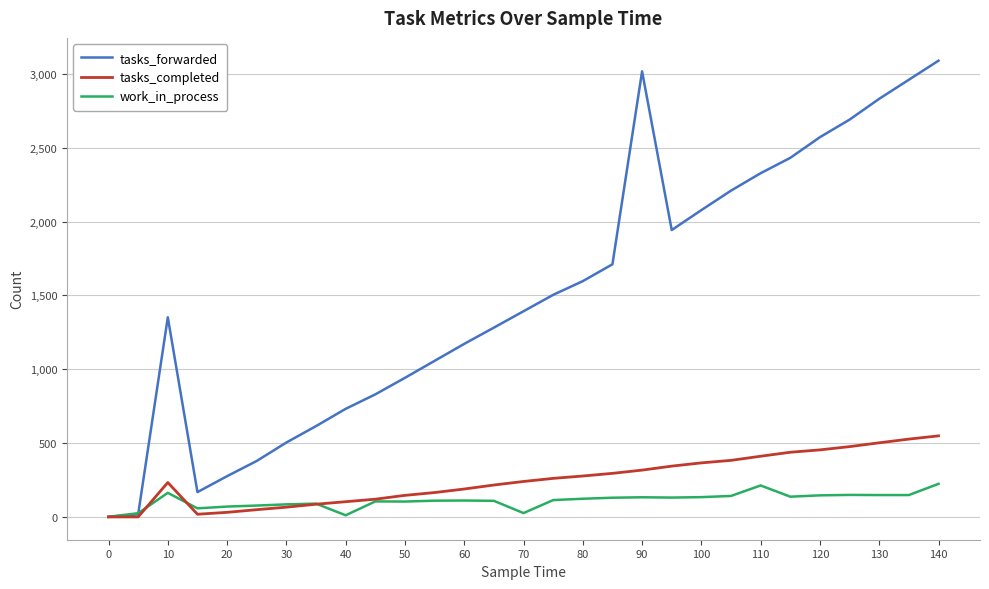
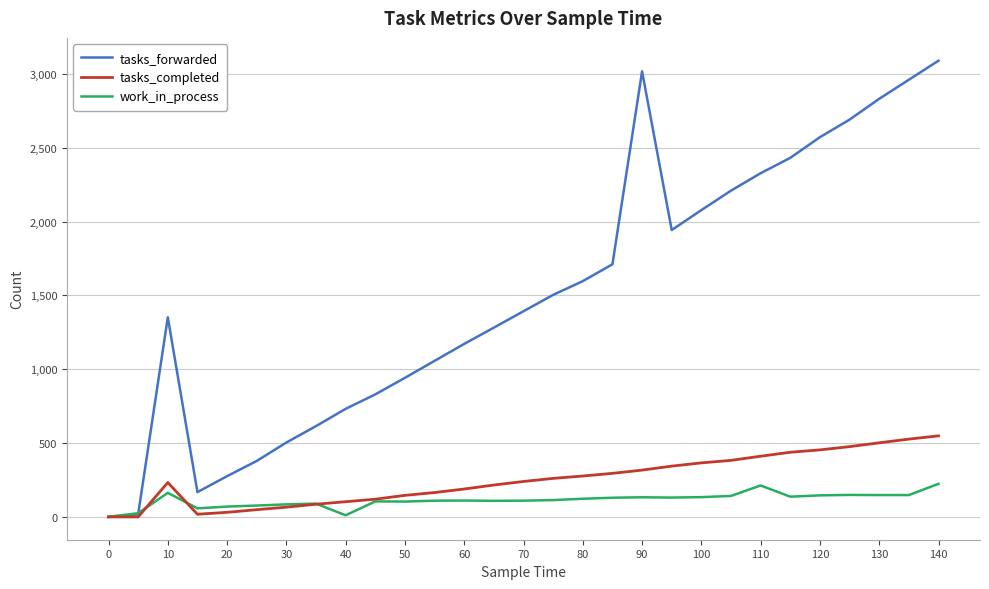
work_in_process, 70: 30 -> 110
